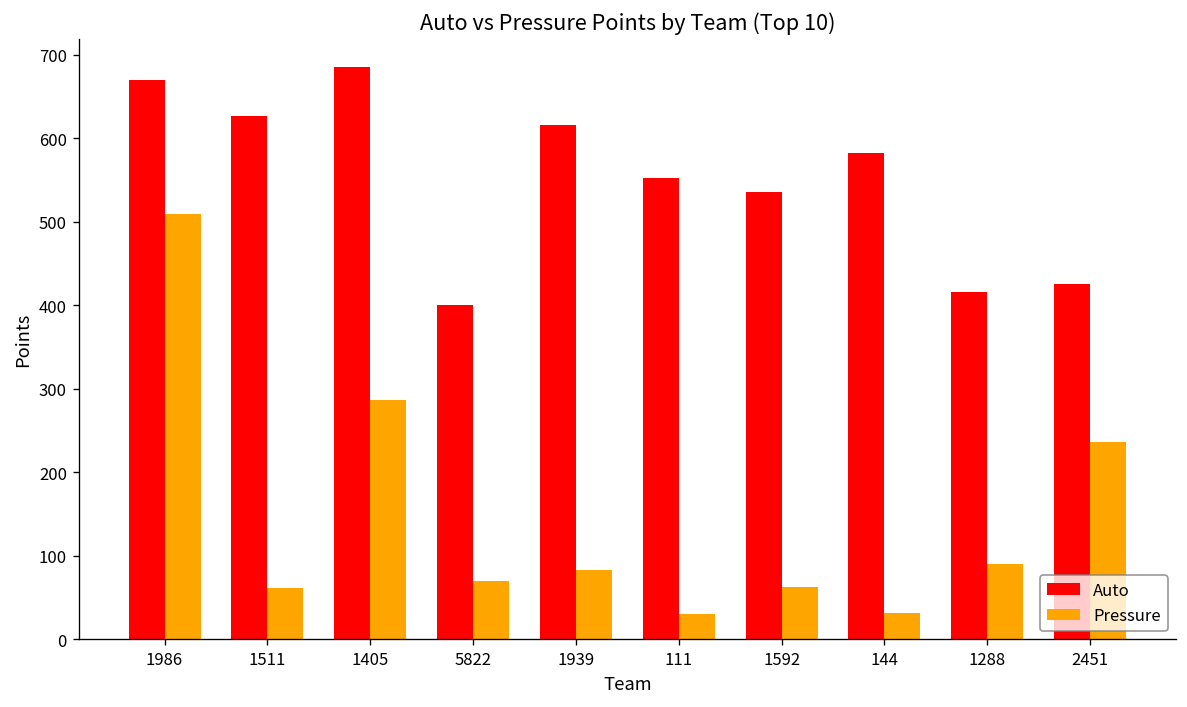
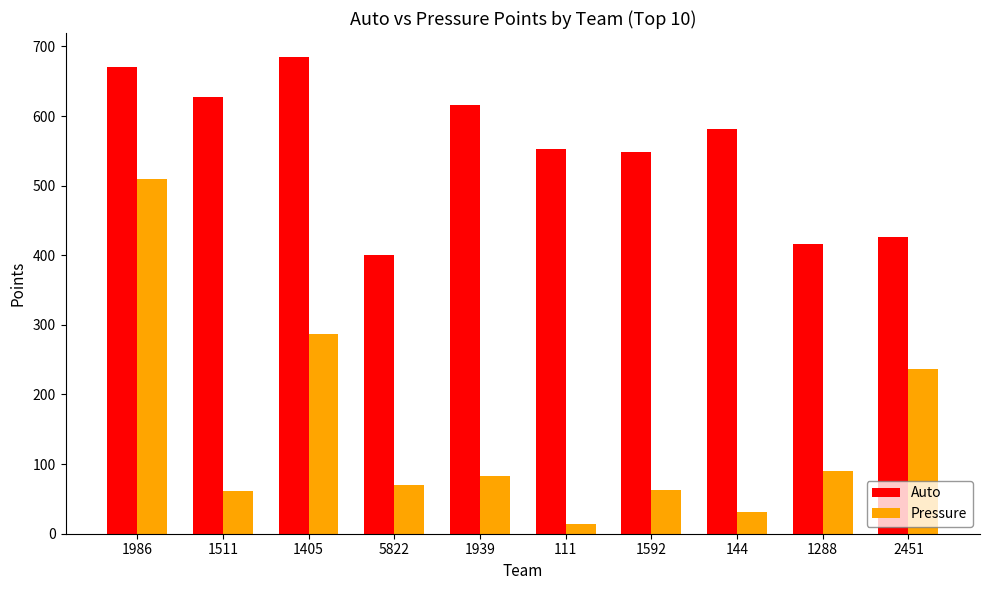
Pressure, 111: 30 -> 10
Auto, 1592: 540 -> 550
